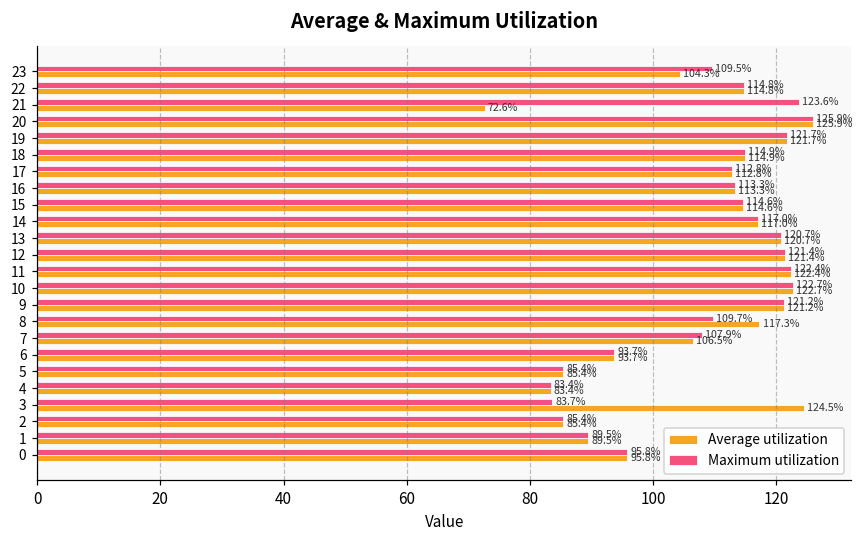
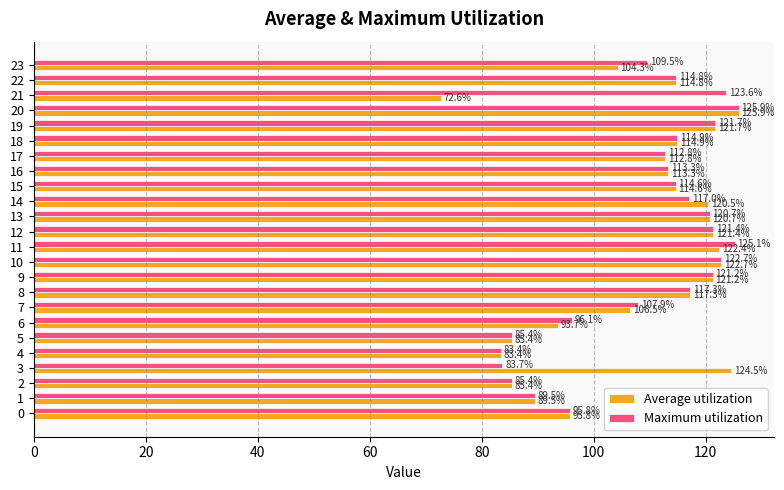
Average utilization, 14: 117.0% -> 120.5%
Maximum utilization, 11: 122.4% -> 125.1%
Maximum utilization, 8: 109.7% -> 117.3%
Maximum utilization, 6: 93.7% -> 96.1%
